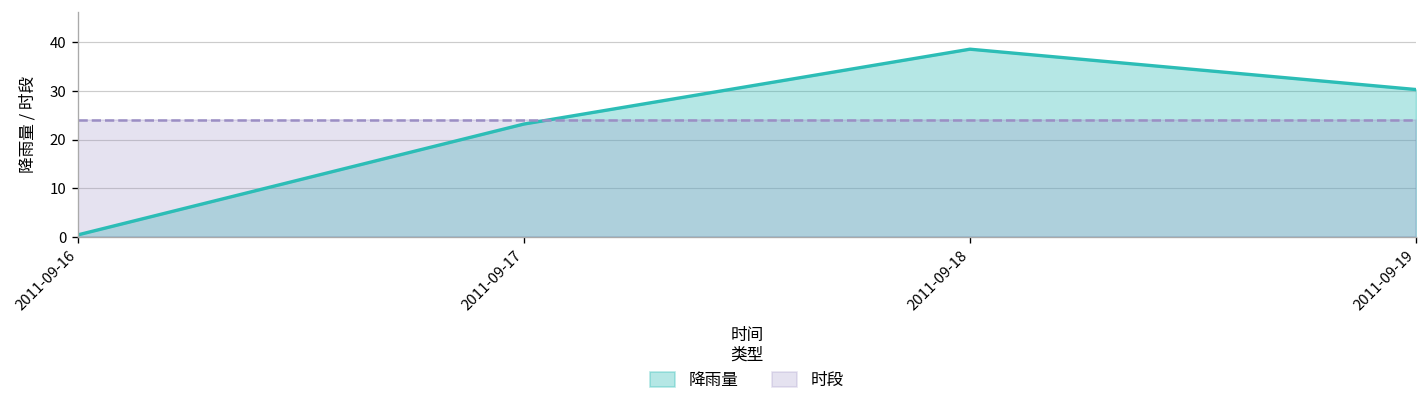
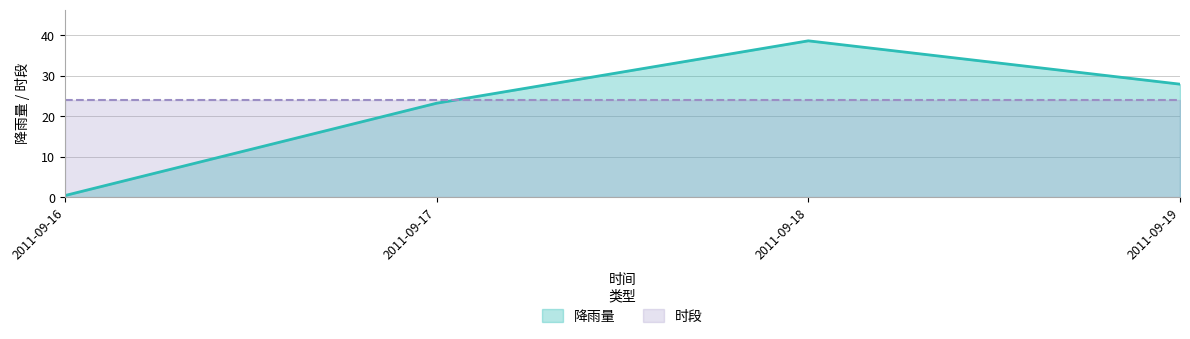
降雨量, 2011-09-19: 30 -> 28
